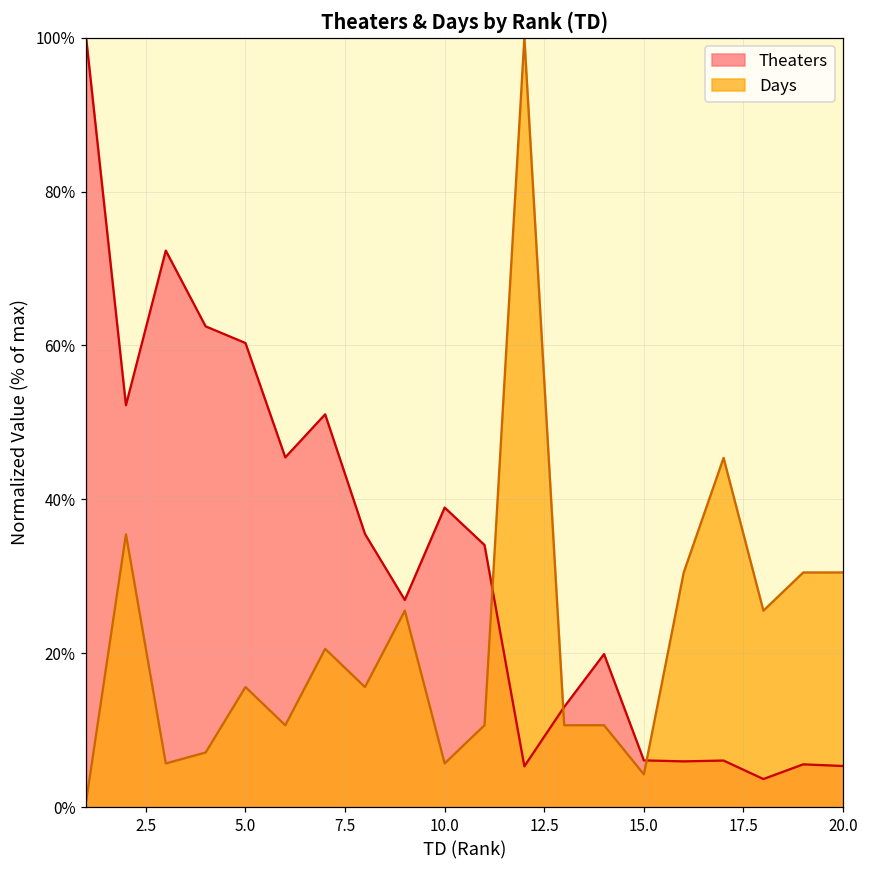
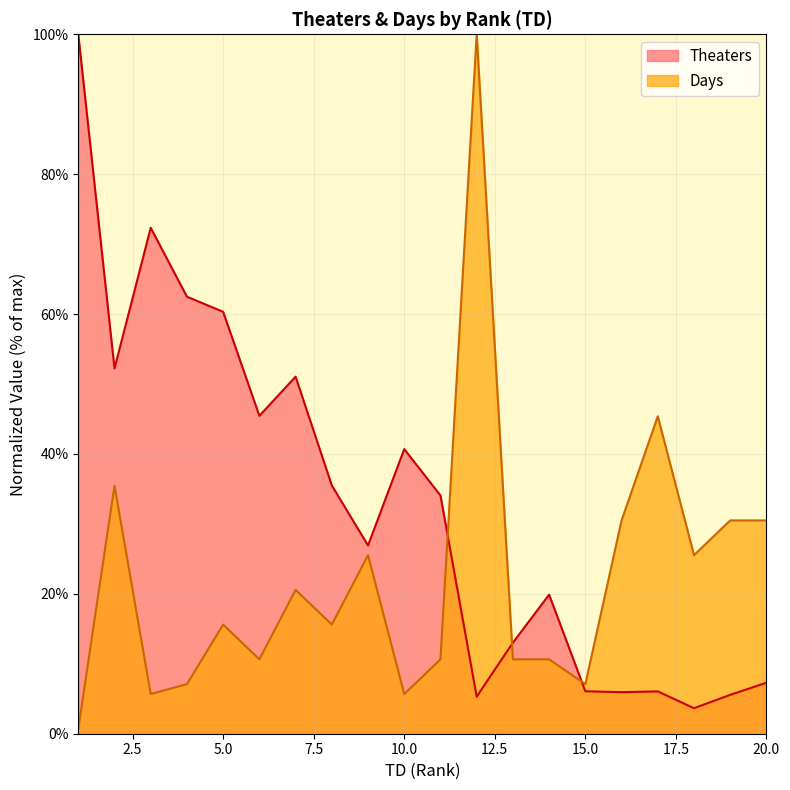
Theaters, 10.0: 39% -> 41%
Days, 15.0: 4% -> 7%
Theaters, 20.0: 5% -> 7%
